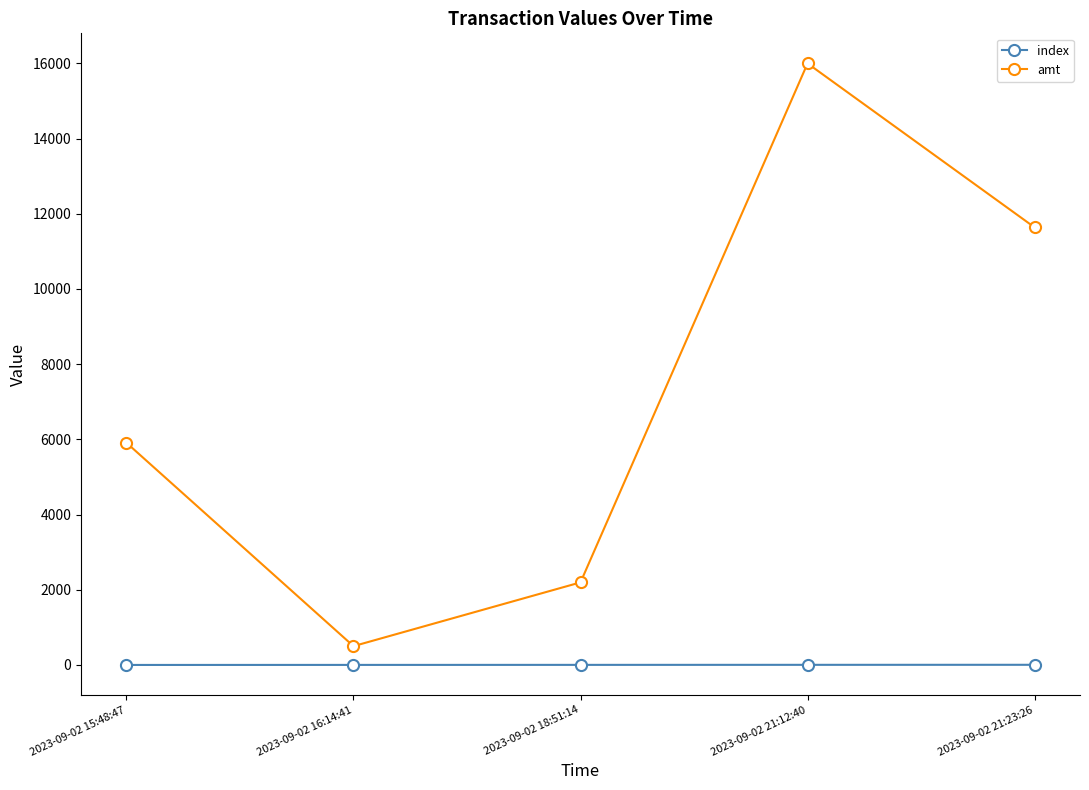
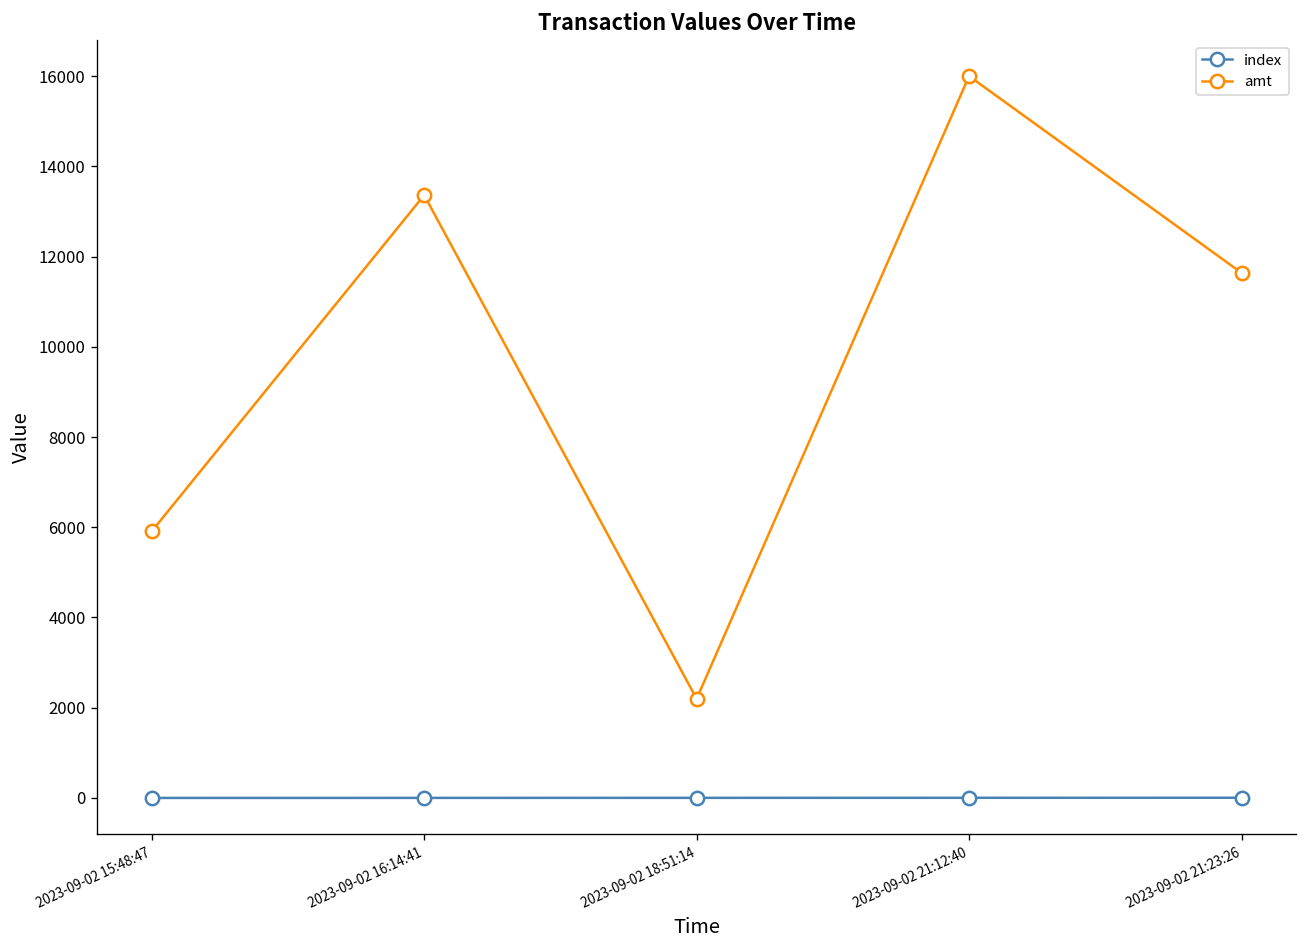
amt, 2023-09-02 16:14:41: 500 -> 13400
